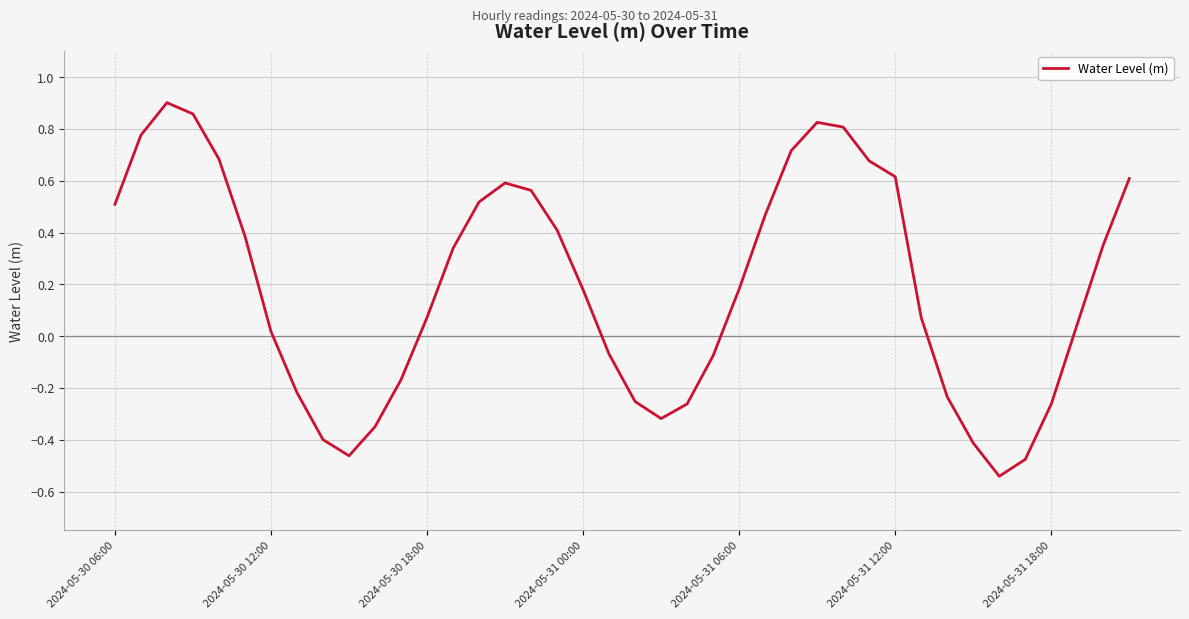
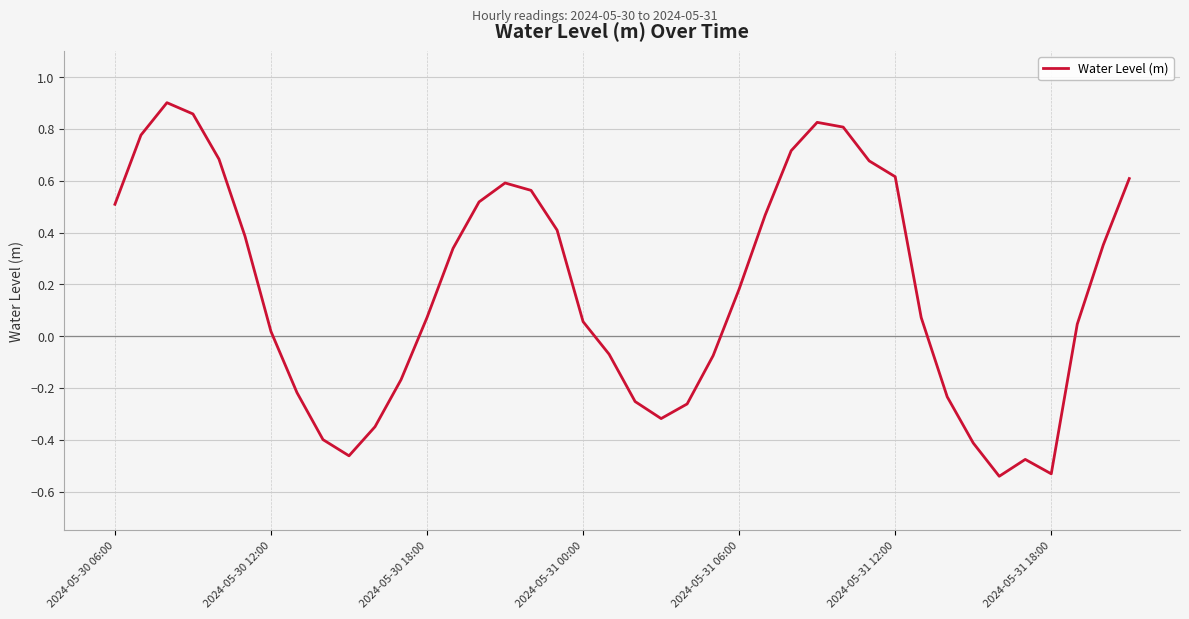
2024-05-31 00:00: 0.18 -> 0.06
2024-05-31 18:00: -0.26 -> -0.53
